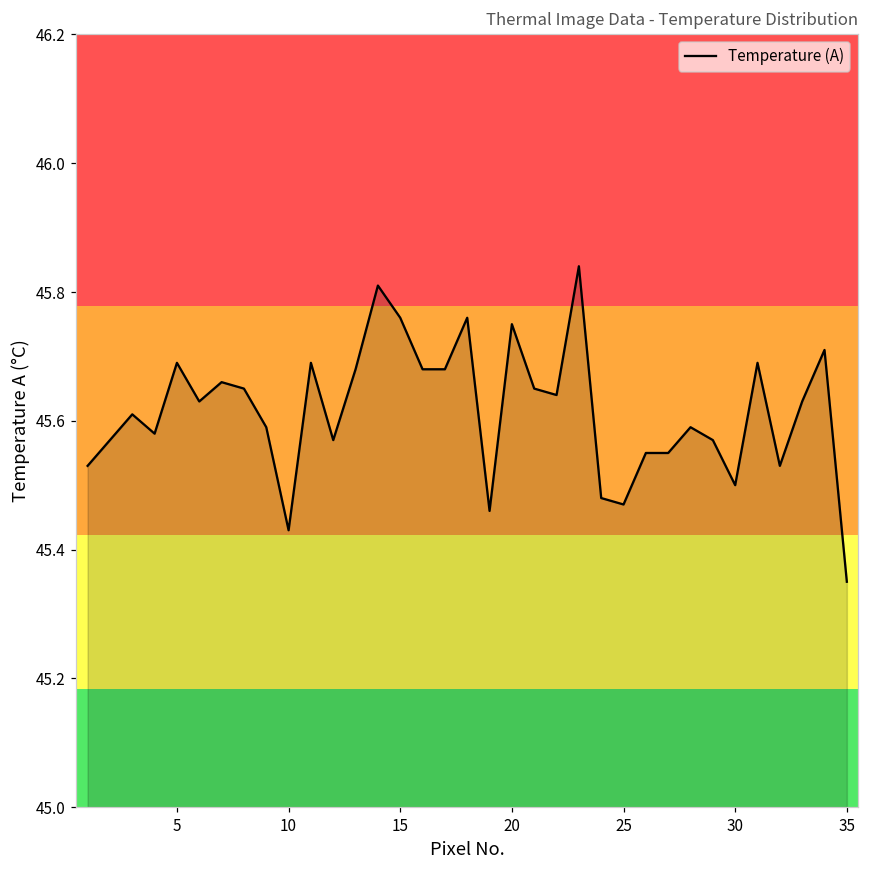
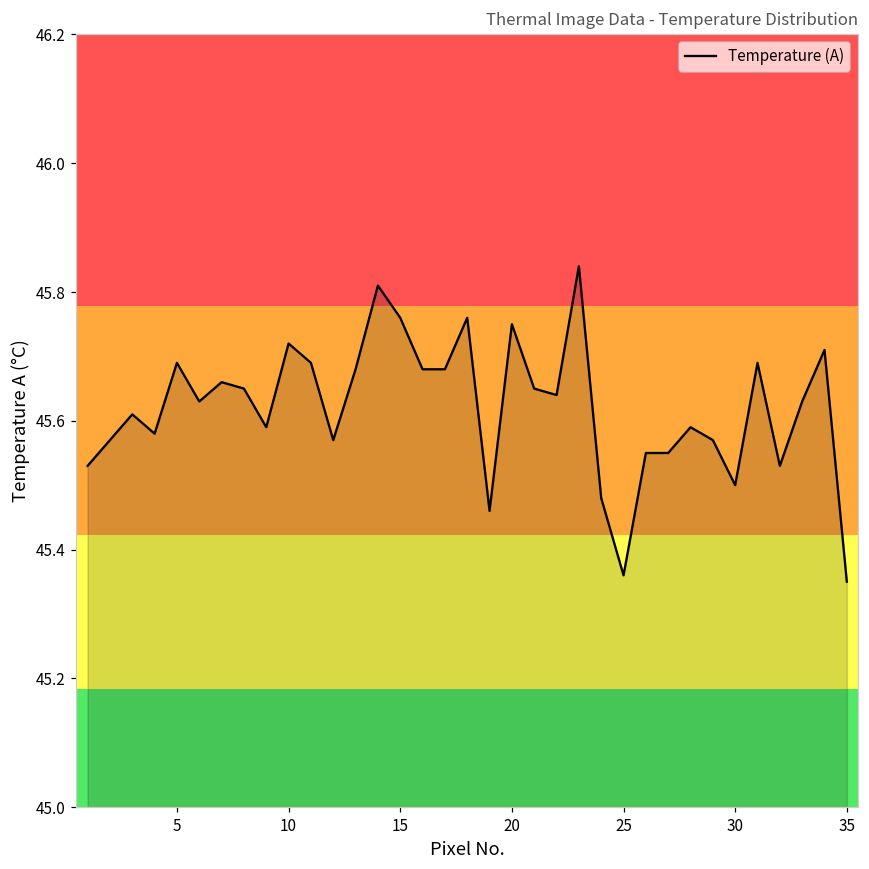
10: 45.43 -> 45.72
25: 45.47 -> 45.36
